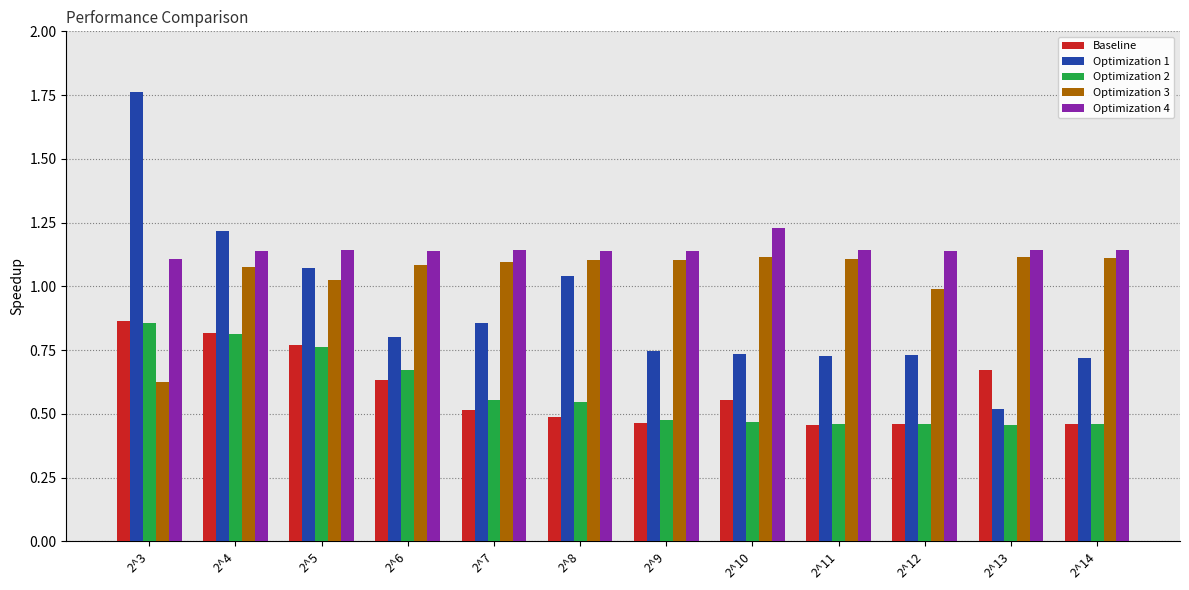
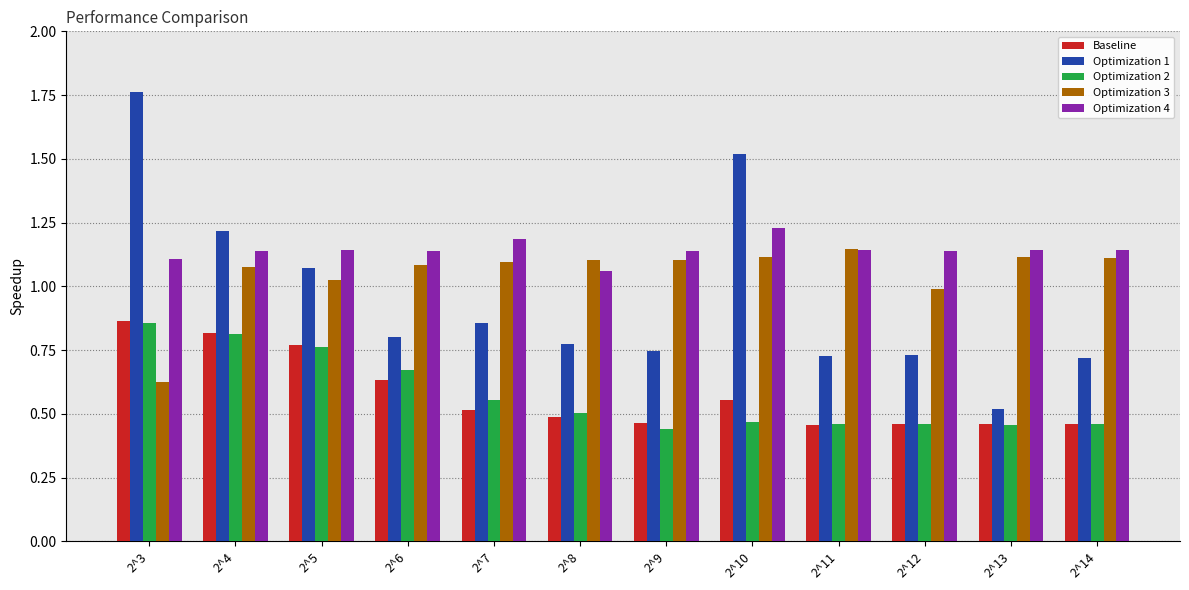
Optimization 4, 2^7: 1.14 -> 1.18
Optimization 1, 2^8: 1.04 -> 0.78
Optimization 2, 2^8: 0.55 -> 0.50
Optimization 4, 2^8: 1.14 -> 1.06
Optimization 2, 2^9: 0.47 -> 0.44
Optimization 1, 2^10: 0.74 -> 1.52
Optimization 3, 2^11: 1.11 -> 1.15
Baseline, 2^13: 0.67 -> 0.46
